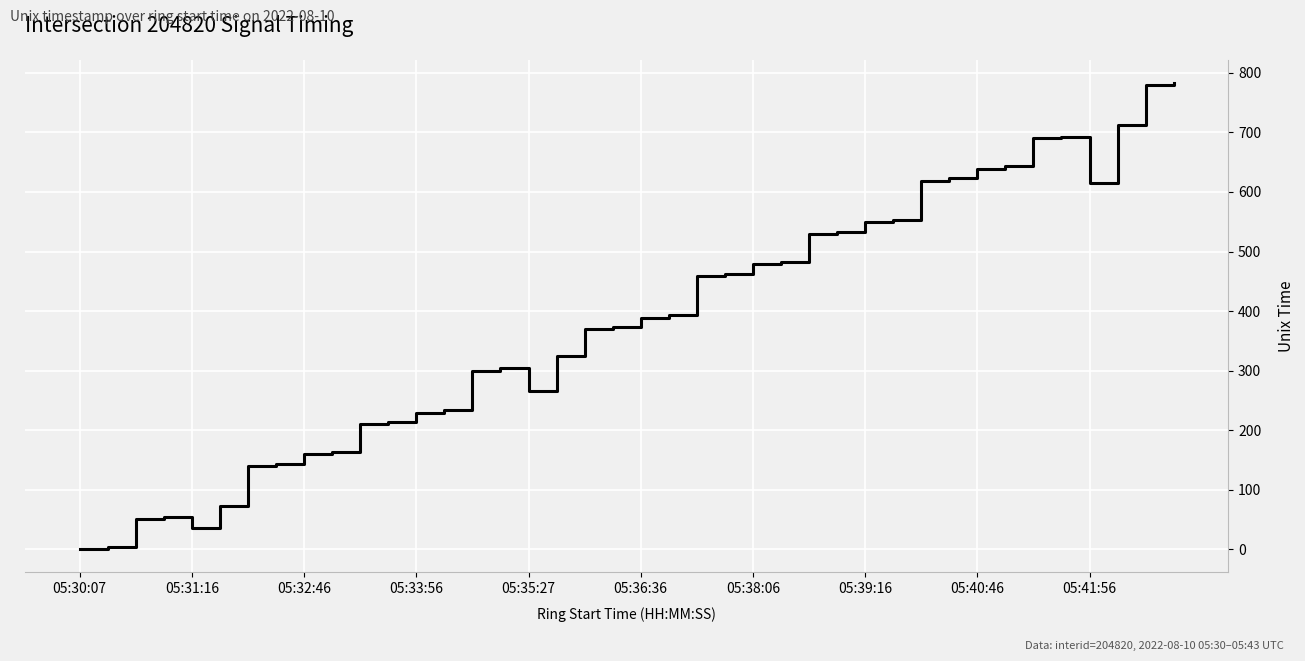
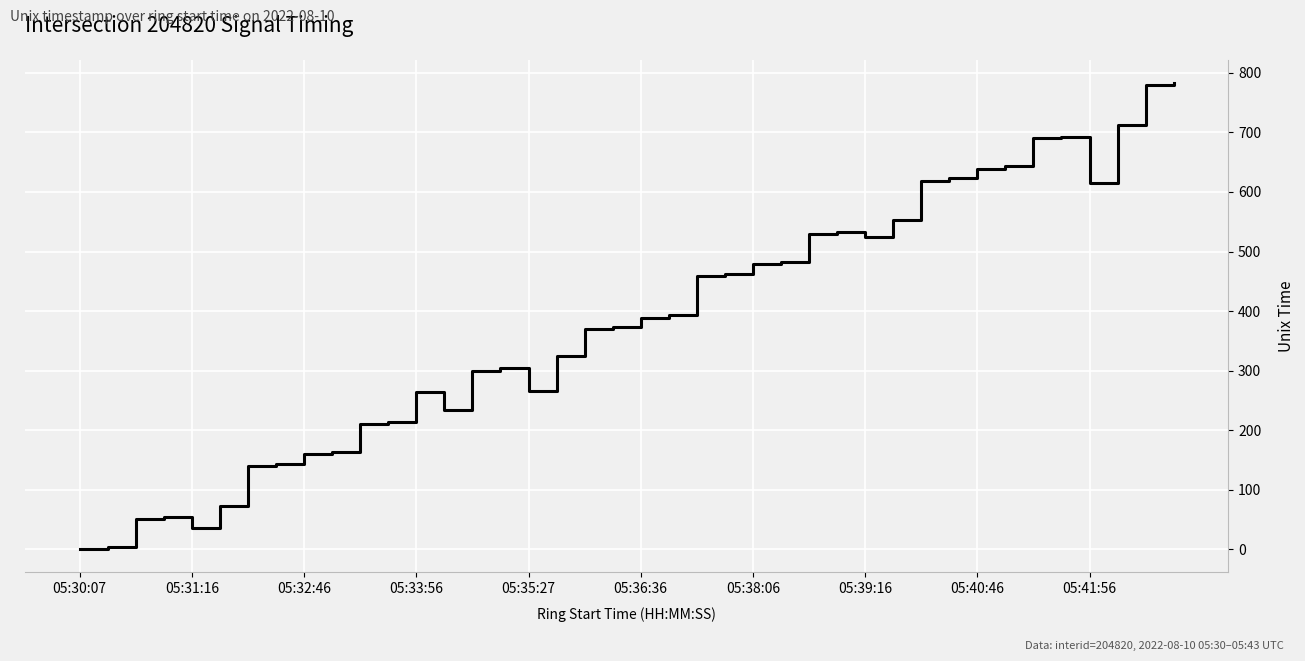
05:33:56: 230 -> 260
05:39:16: 550 -> 530
